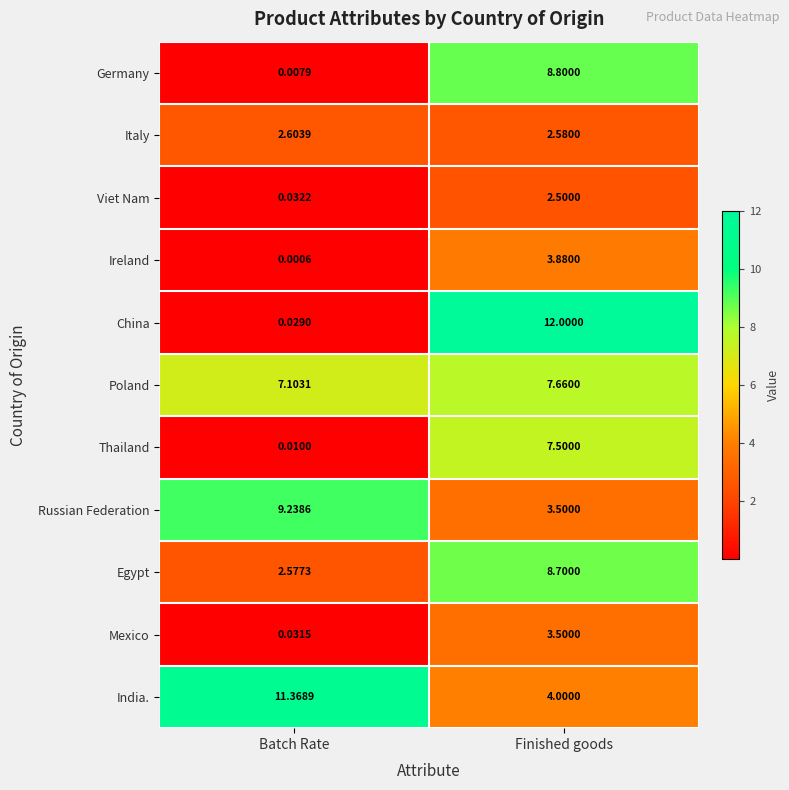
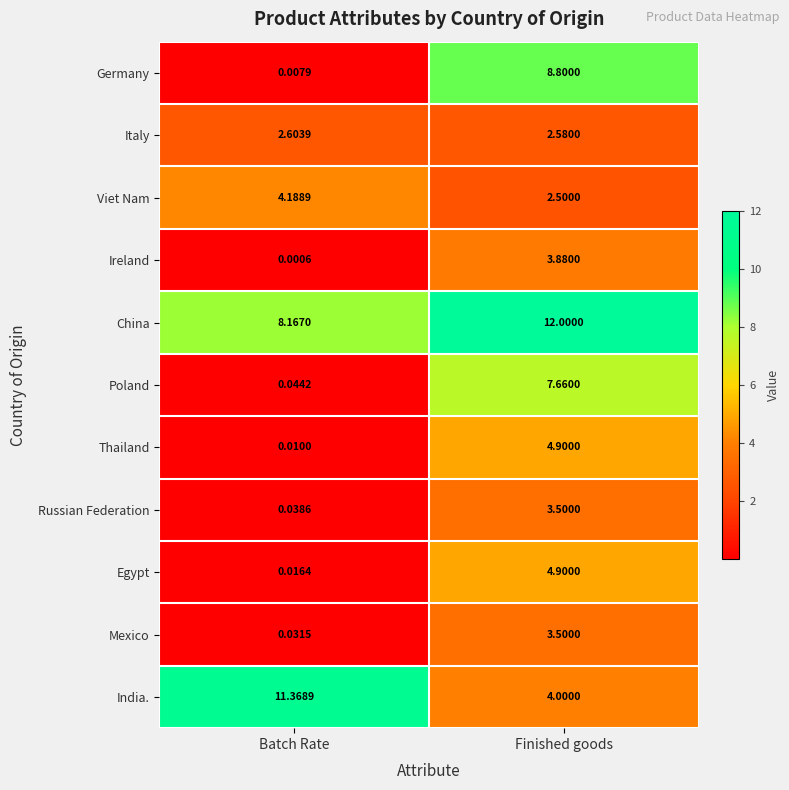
Viet Nam, Batch Rate: 0.0322 -> 4.1889
China, Batch Rate: 0.0290 -> 8.1670
Poland, Batch Rate: 7.1031 -> 0.0442
Thailand, Finished goods: 7.5000 -> 4.9000
Russian Federation, Batch Rate: 9.2386 -> 0.0386
Egypt, Batch Rate: 2.5773 -> 0.0164
Egypt, Finished goods: 8.7000 -> 4.9000
